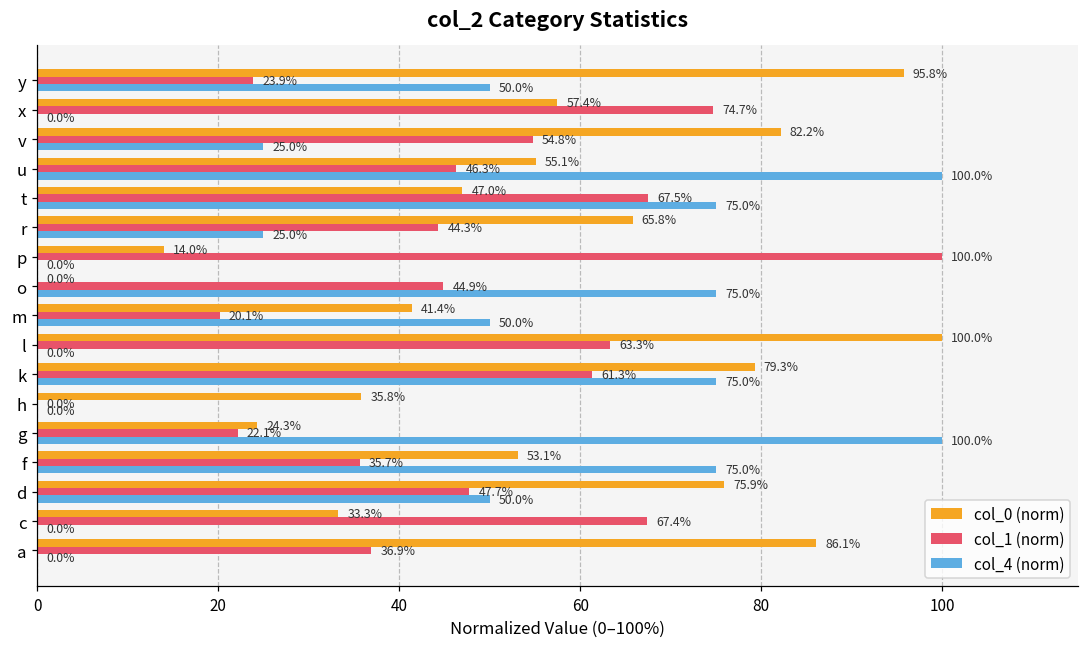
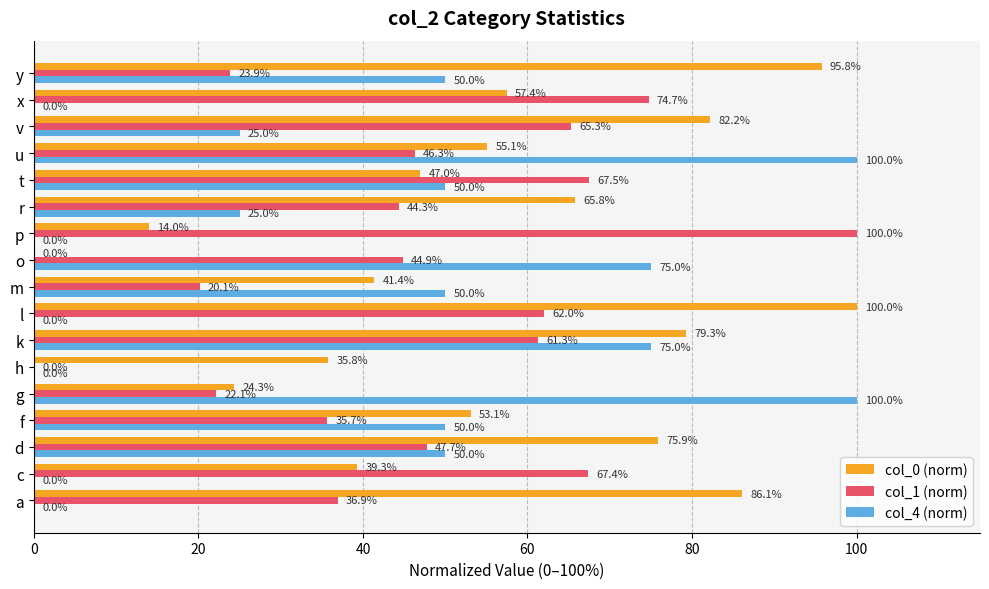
col_1 (norm), v: 54.8% -> 65.3%
col_4 (norm), t: 75.0% -> 50.0%
col_1 (norm), l: 63.3% -> 62.0%
col_4 (norm), f: 75.0% -> 50.0%
col_0 (norm), c: 33.3% -> 39.3%
